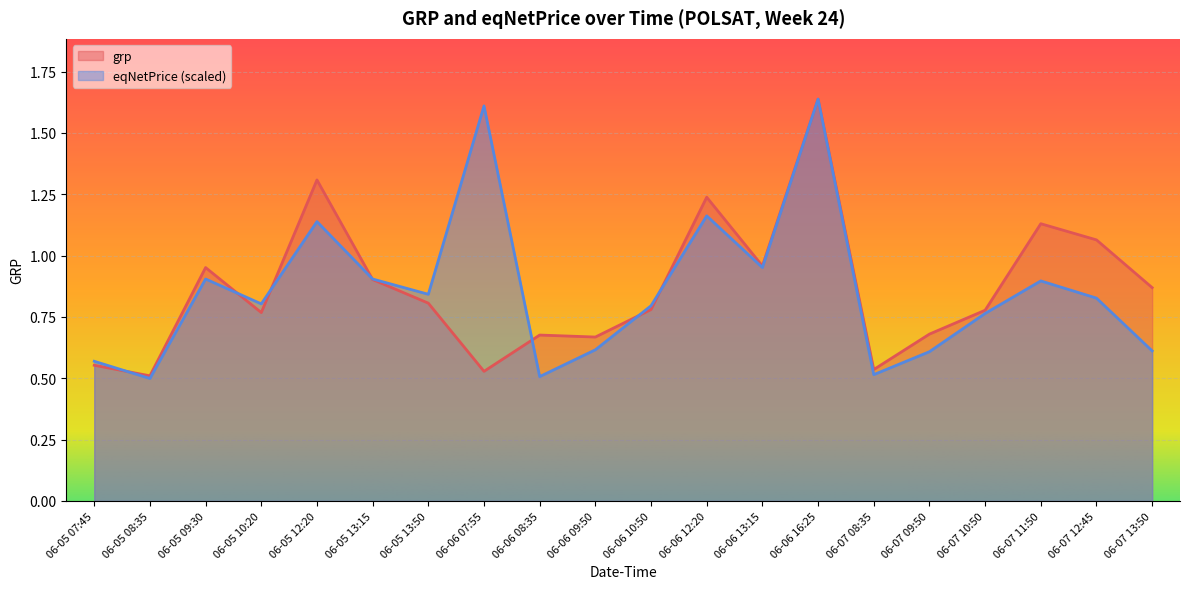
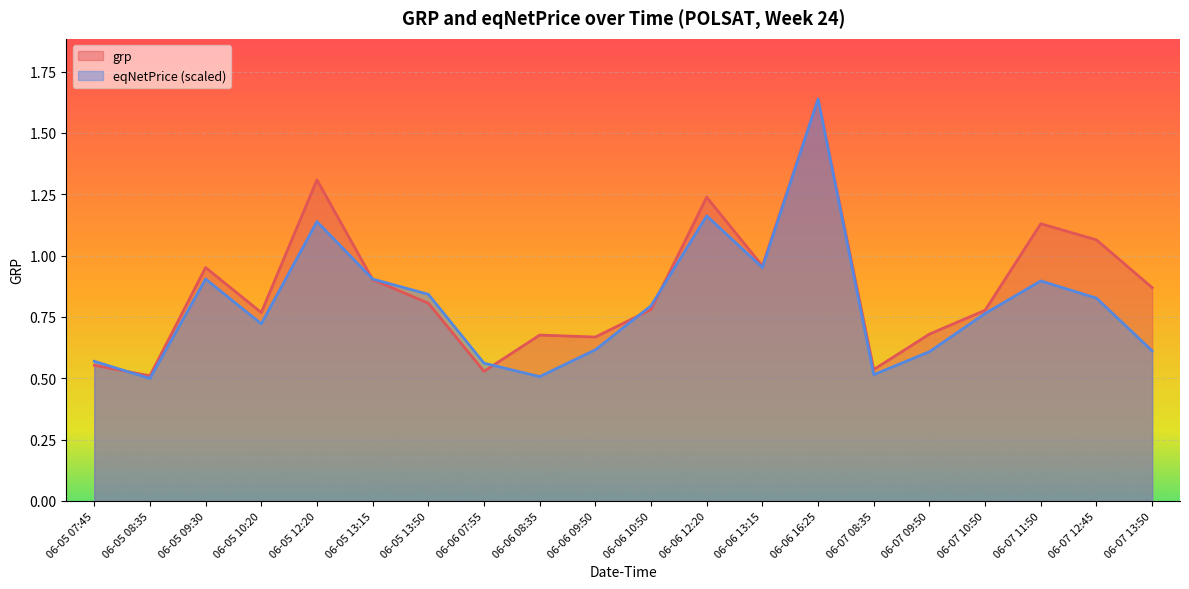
eqNetPrice (scaled), 06-05 10:20: 0.80 -> 0.72
eqNetPrice (scaled), 06-06 07:55: 1.61 -> 0.56
